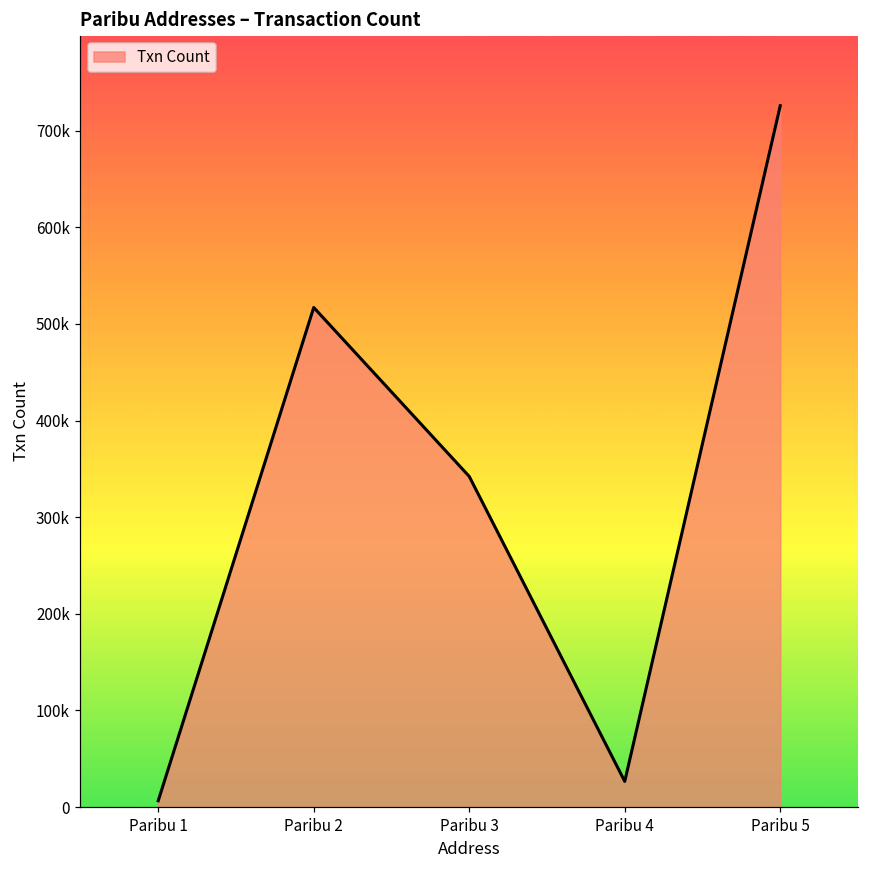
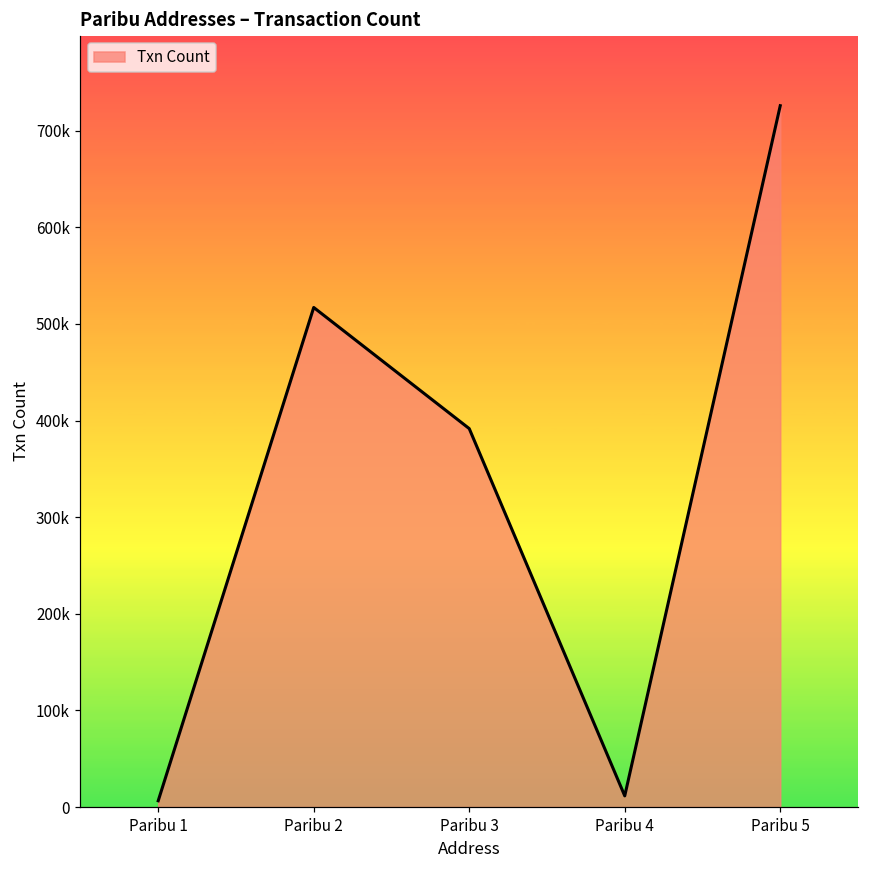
Paribu 3: 340000 -> 390000
Paribu 4: 30000 -> 10000
